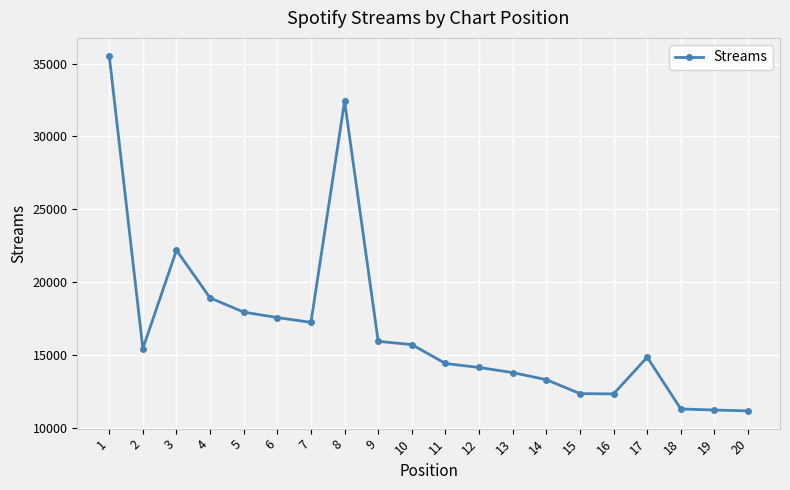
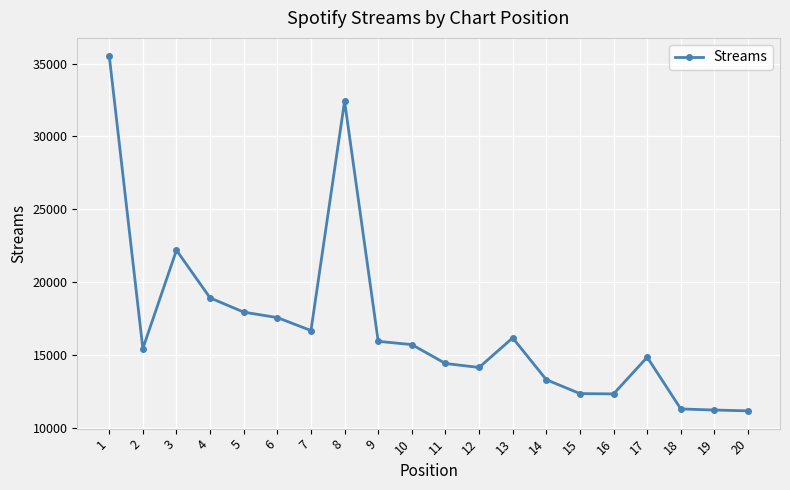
7: 17300 -> 16700
13: 13800 -> 16200
